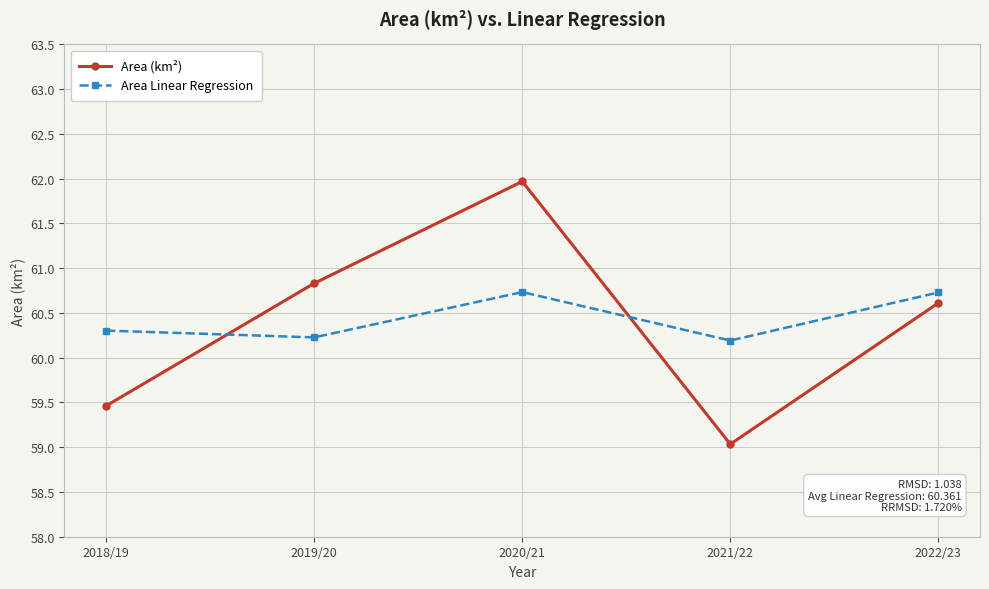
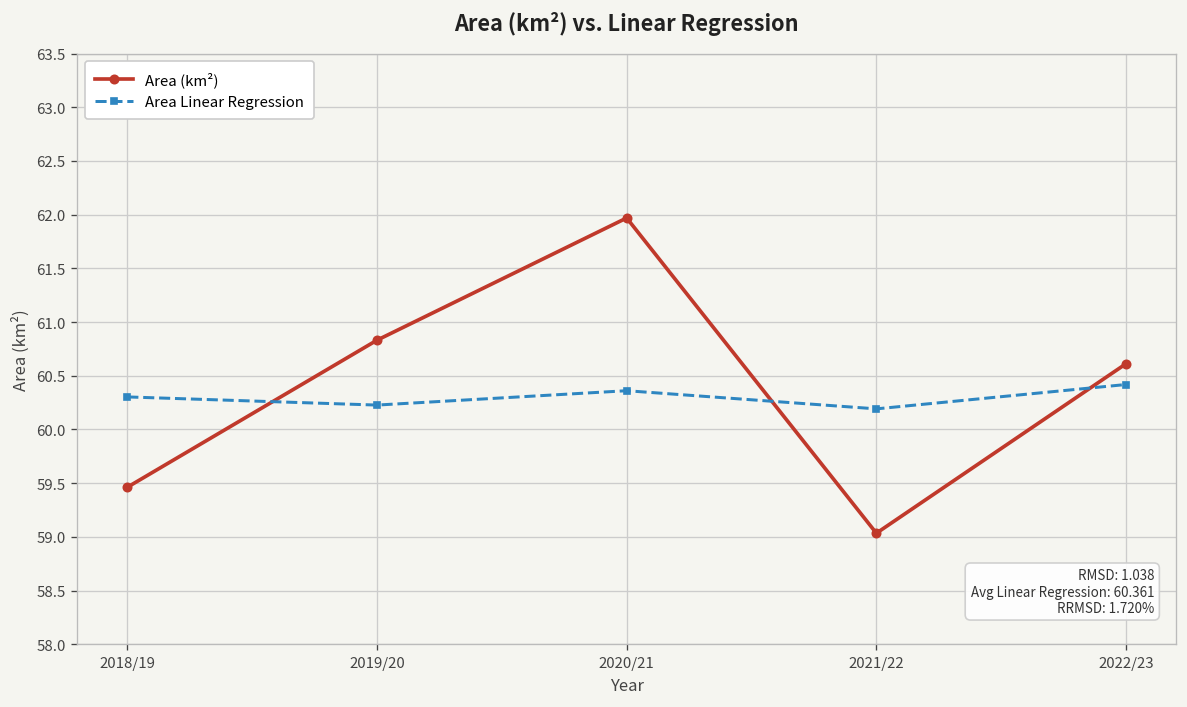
Area Linear Regression, 2020/21: 60.7 -> 60.4
Area Linear Regression, 2022/23: 60.7 -> 60.4
